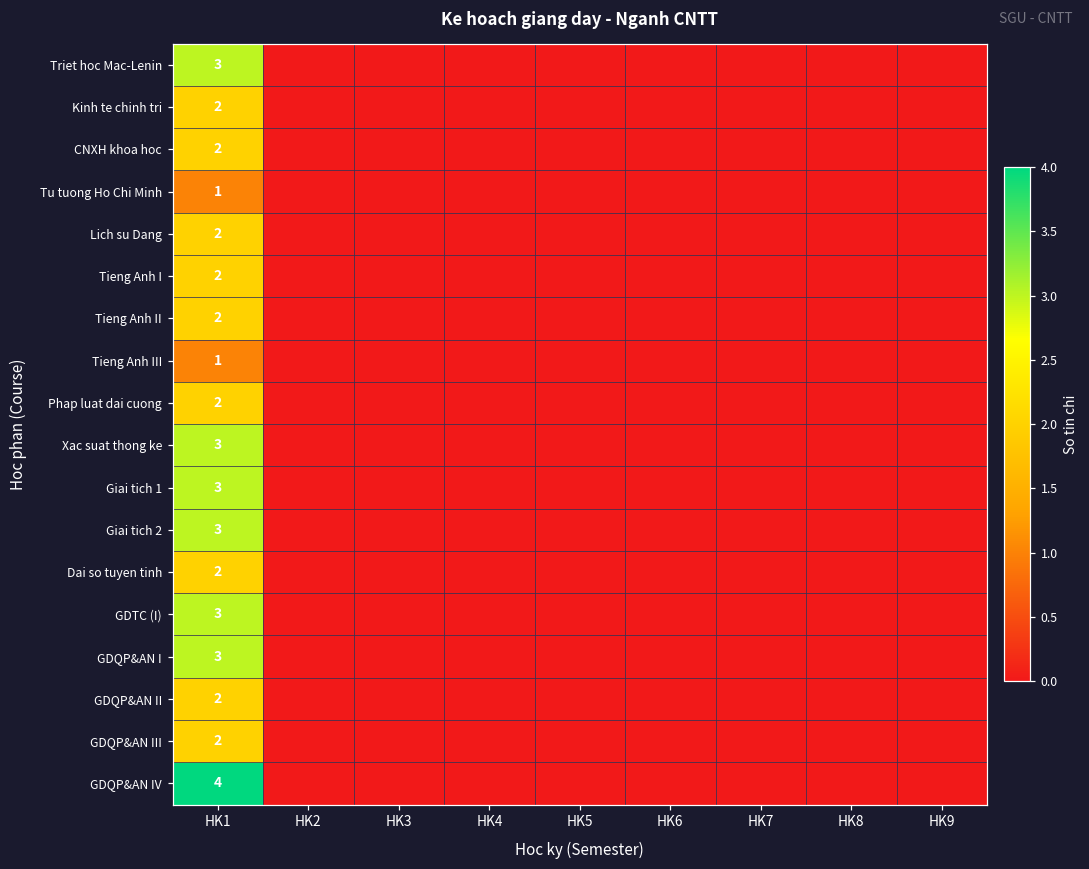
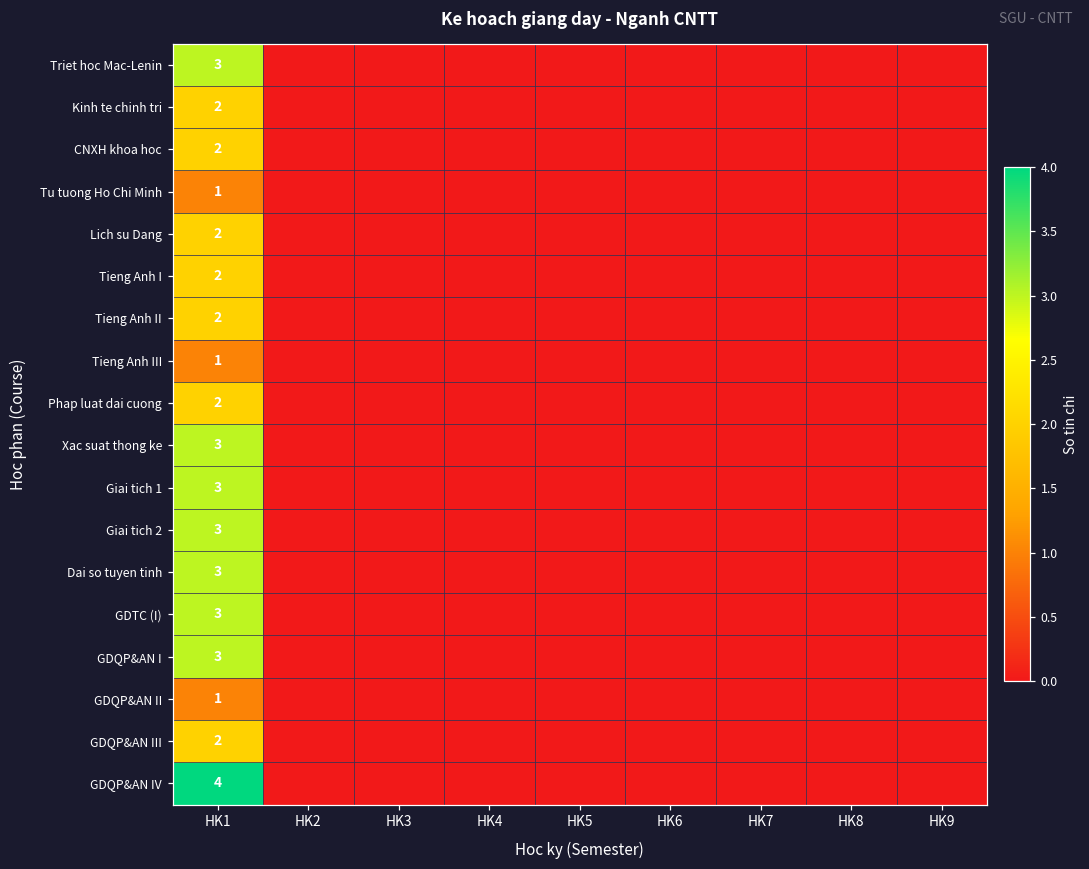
Dai so tuyen tinh, HK1: 2 -> 3
GDQP&AN II, HK1: 2 -> 1
